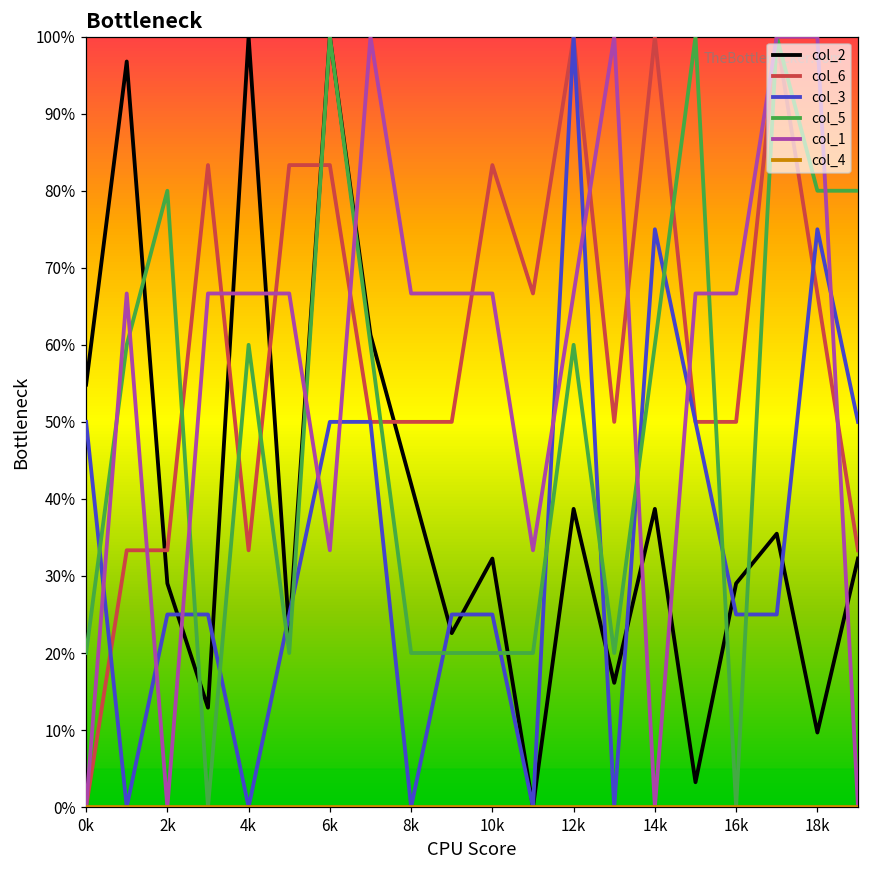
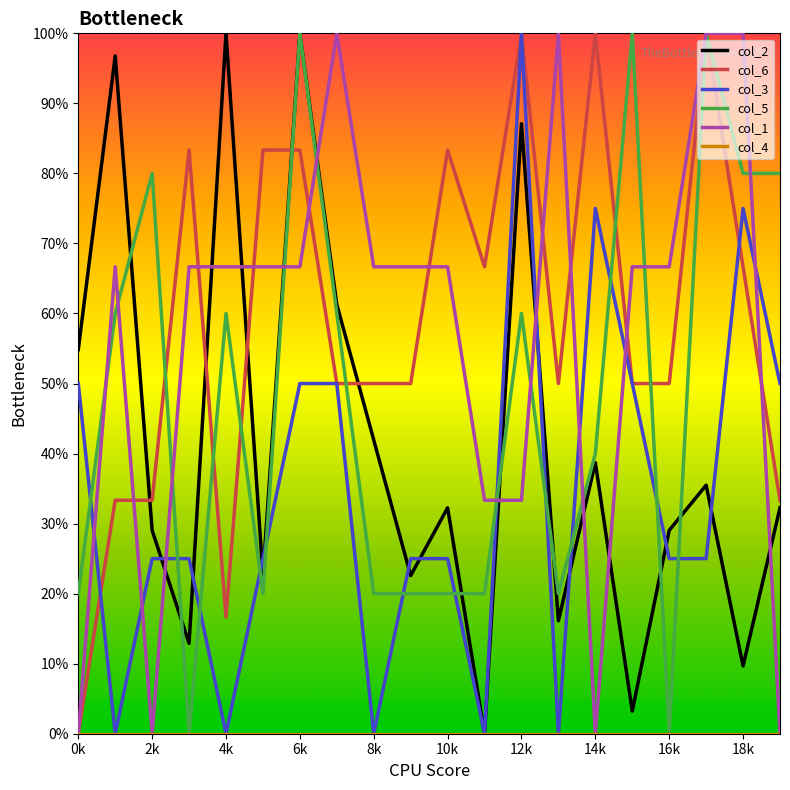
col_6, 4k: 33% -> 17%
col_1, 6k: 33% -> 67%
col_2, 12k: 39% -> 87%
col_1, 12k: 67% -> 33%
col_5, 14k: 60% -> 40%
